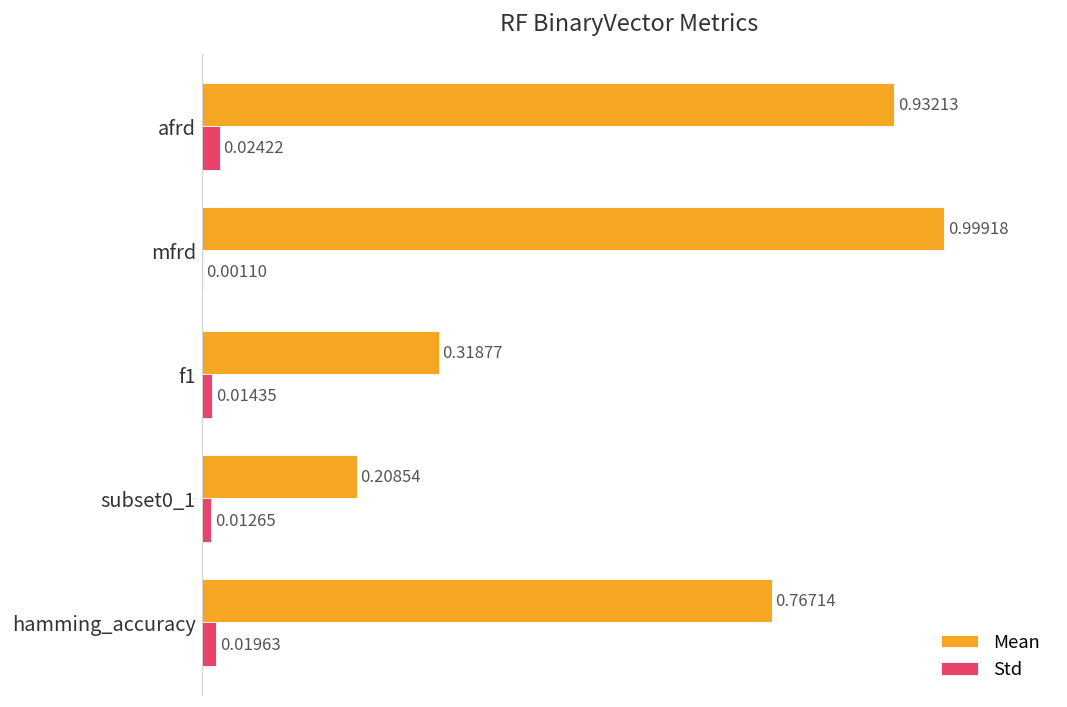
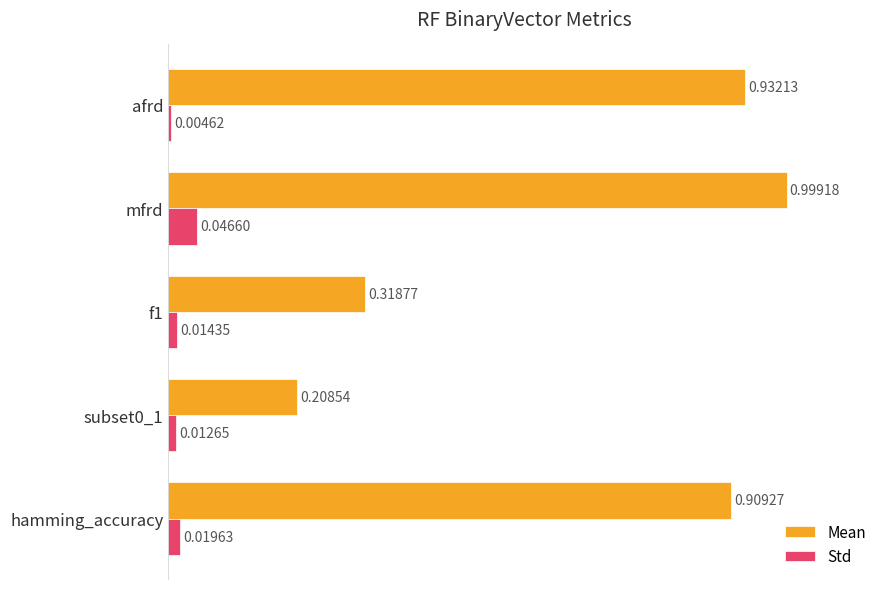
Std, afrd: 0.02422 -> 0.00462
Std, mfrd: 0.00110 -> 0.04660
Mean, hamming_accuracy: 0.76714 -> 0.90927
